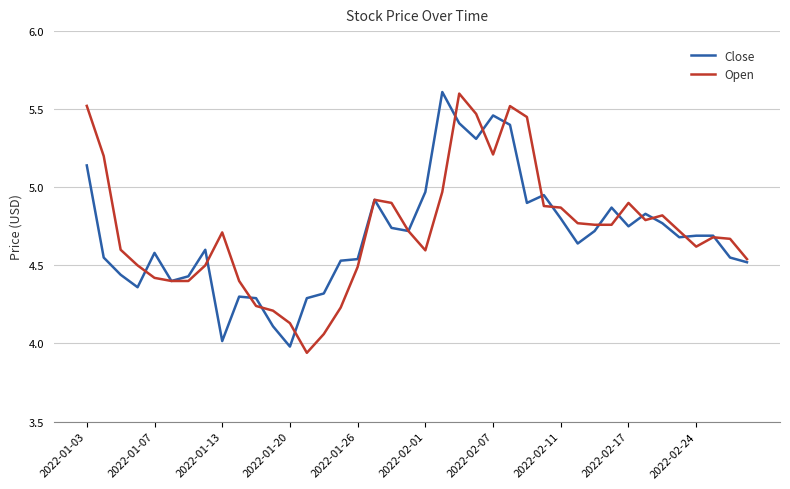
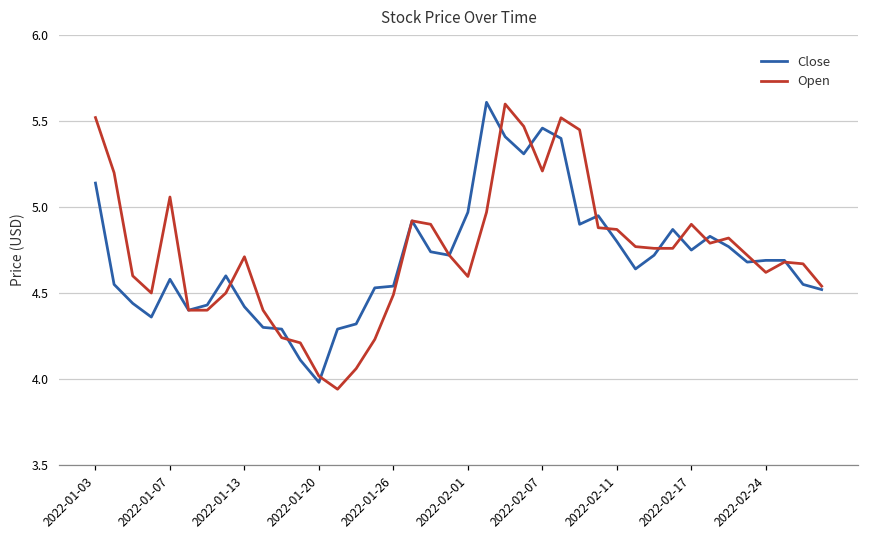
Open, 2022-01-07: 4.42 -> 5.06
Close, 2022-01-13: 4.02 -> 4.42
Open, 2022-01-20: 4.13 -> 4.02
